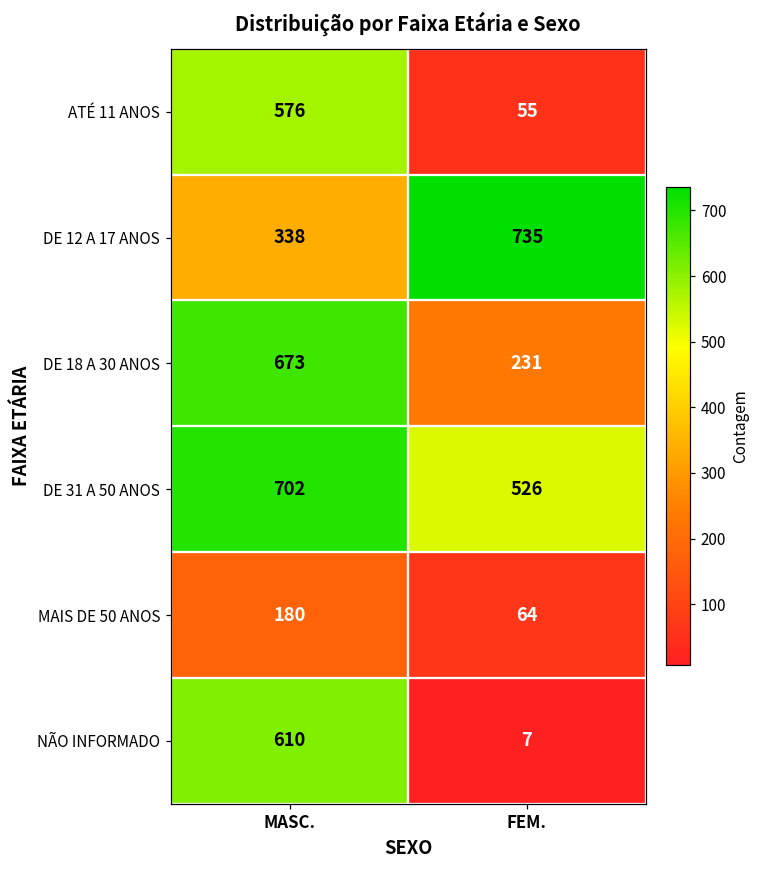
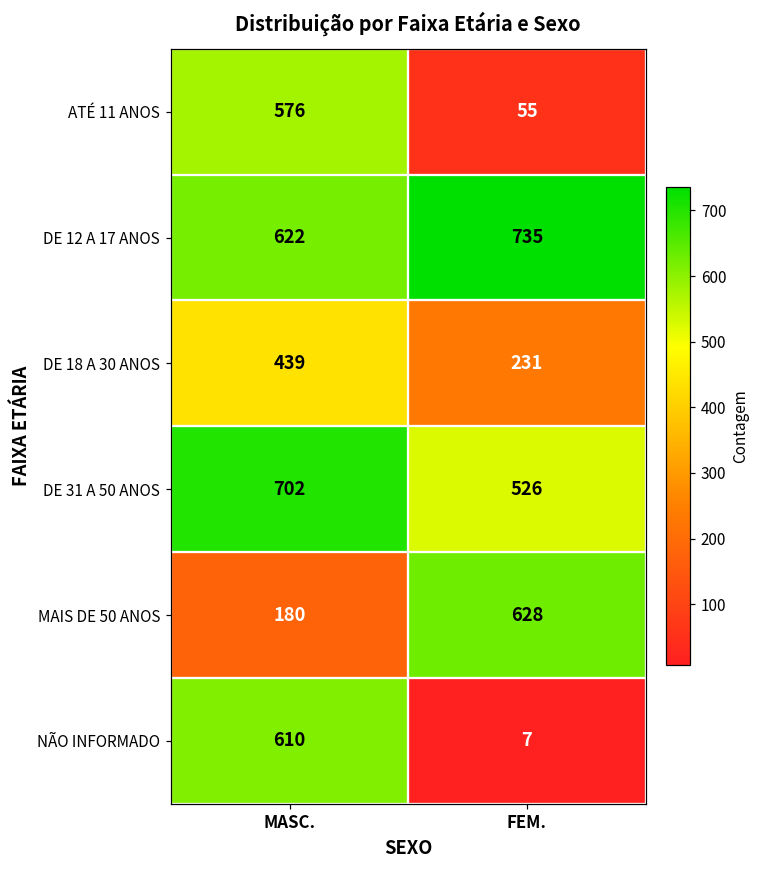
DE 12 A 17 ANOS, MASC.: 338 -> 622
DE 18 A 30 ANOS, MASC.: 673 -> 439
MAIS DE 50 ANOS, FEM.: 64 -> 628
